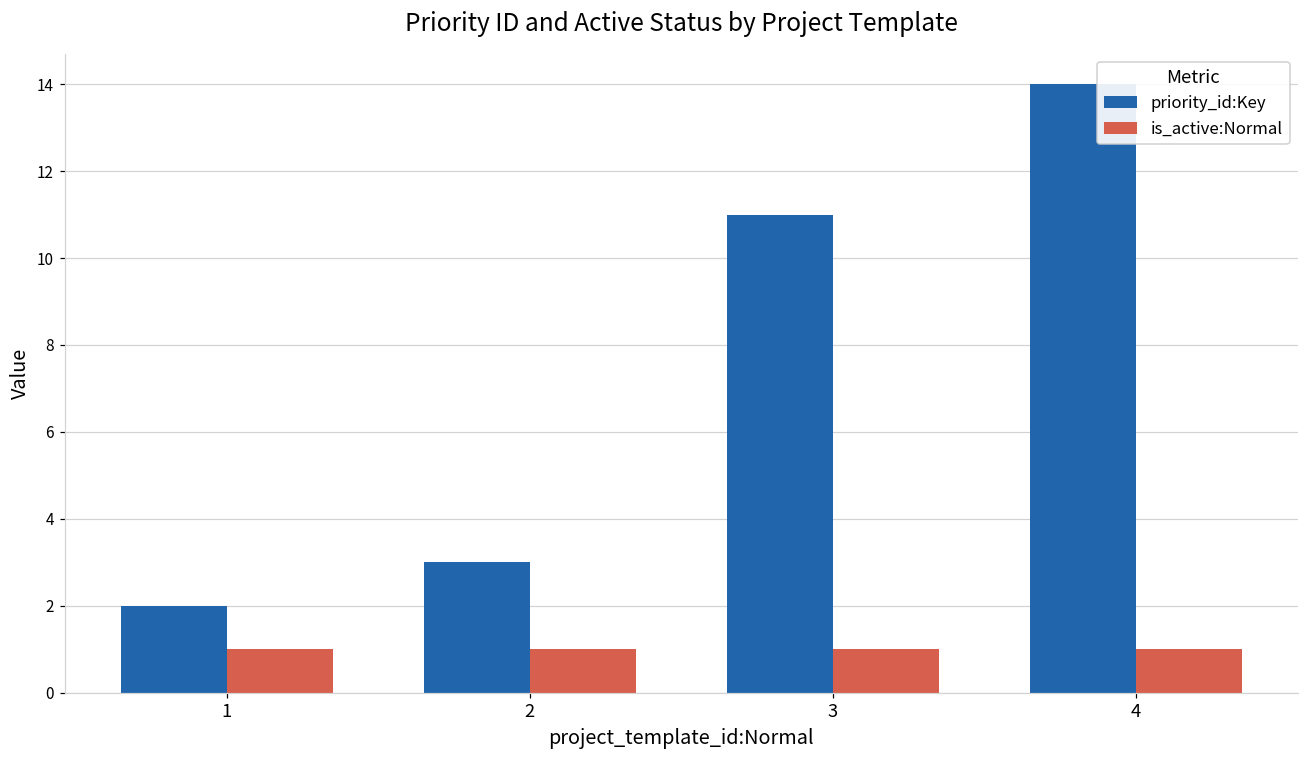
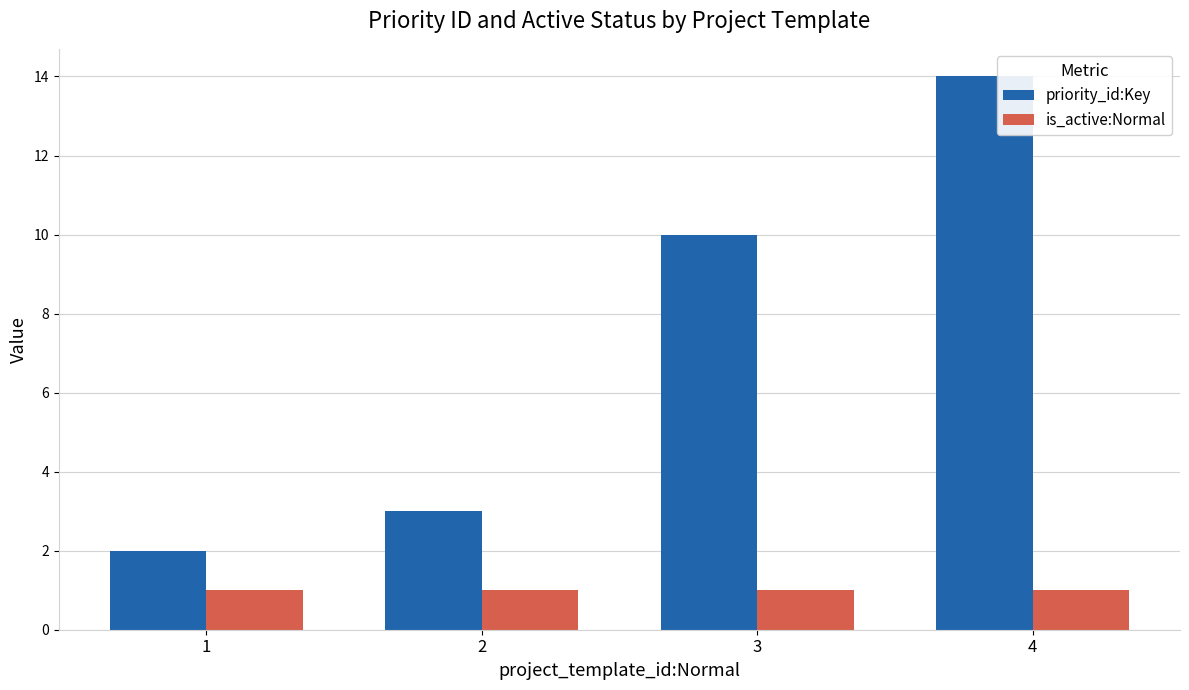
priority_id:Key, 3: 11 -> 10
